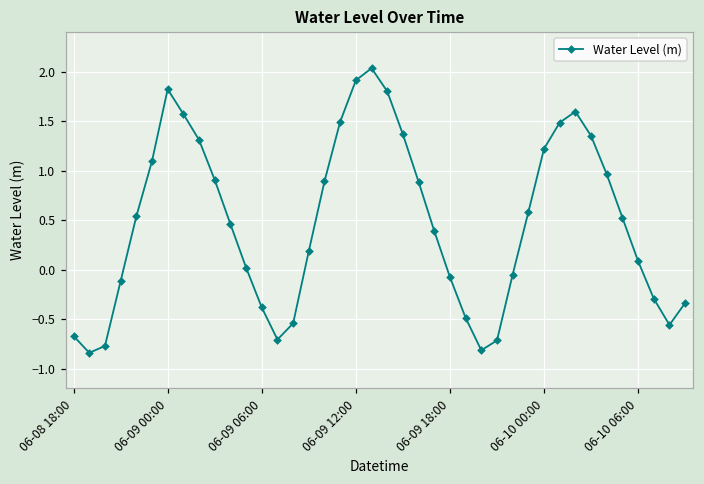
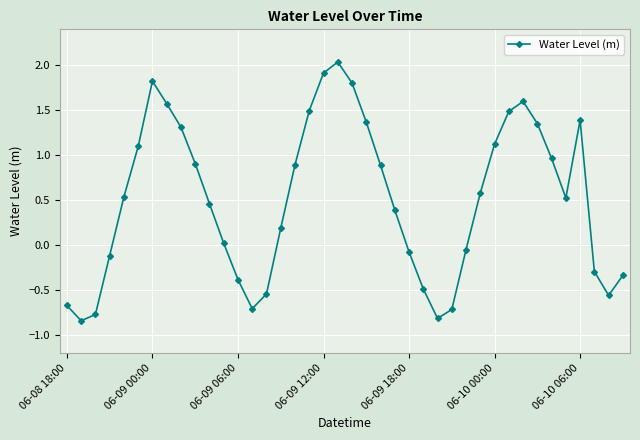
06-10 00:00: 1.2 -> 1.1
06-10 06:00: 0.1 -> 1.4
